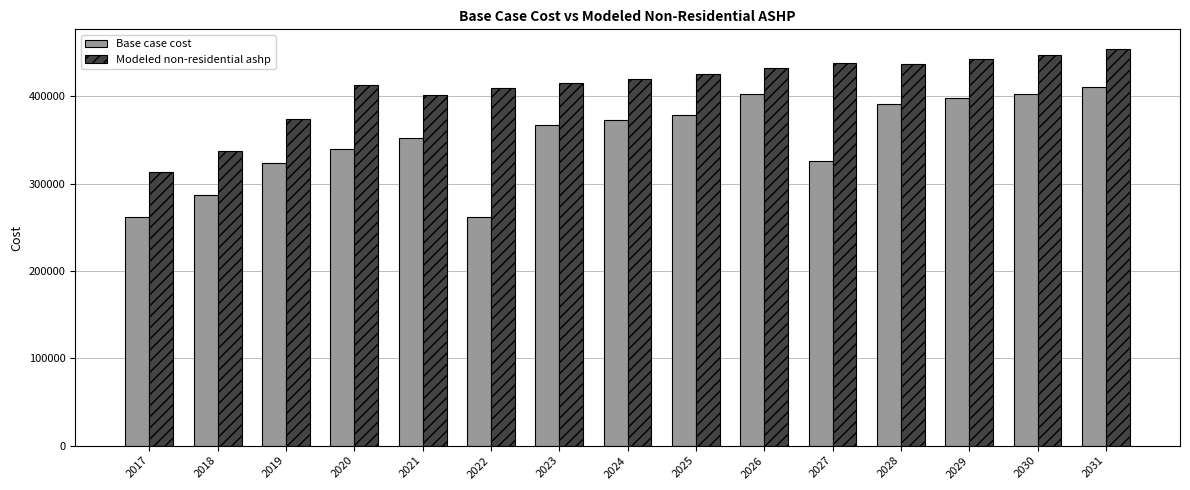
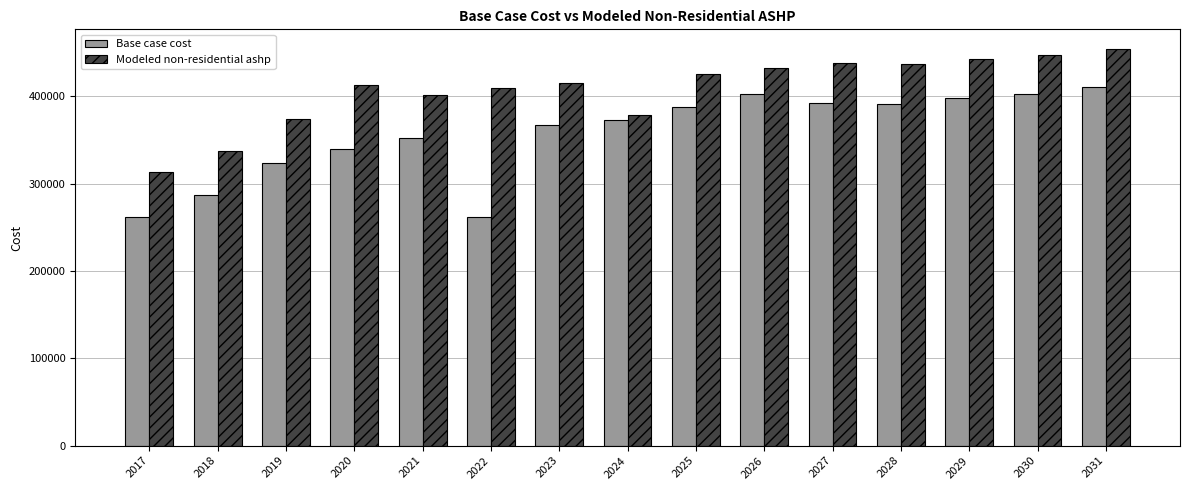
Modeled non-residential ashp, 2024: 420000 -> 380000
Base case cost, 2025: 380000 -> 390000
Base case cost, 2027: 330000 -> 390000
